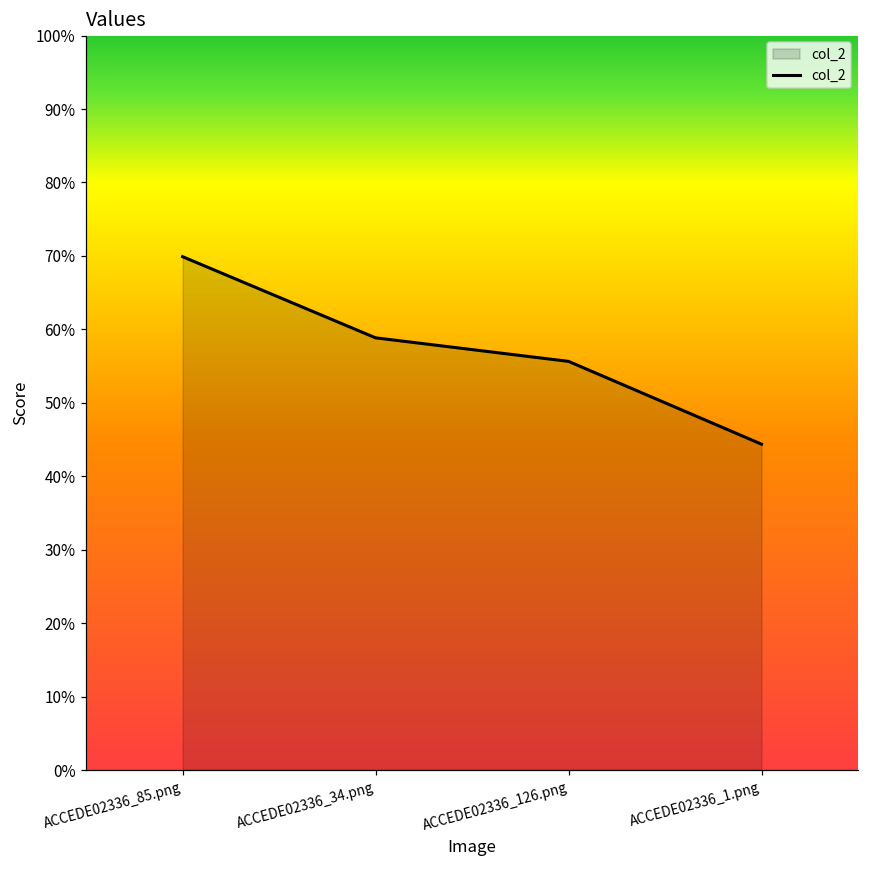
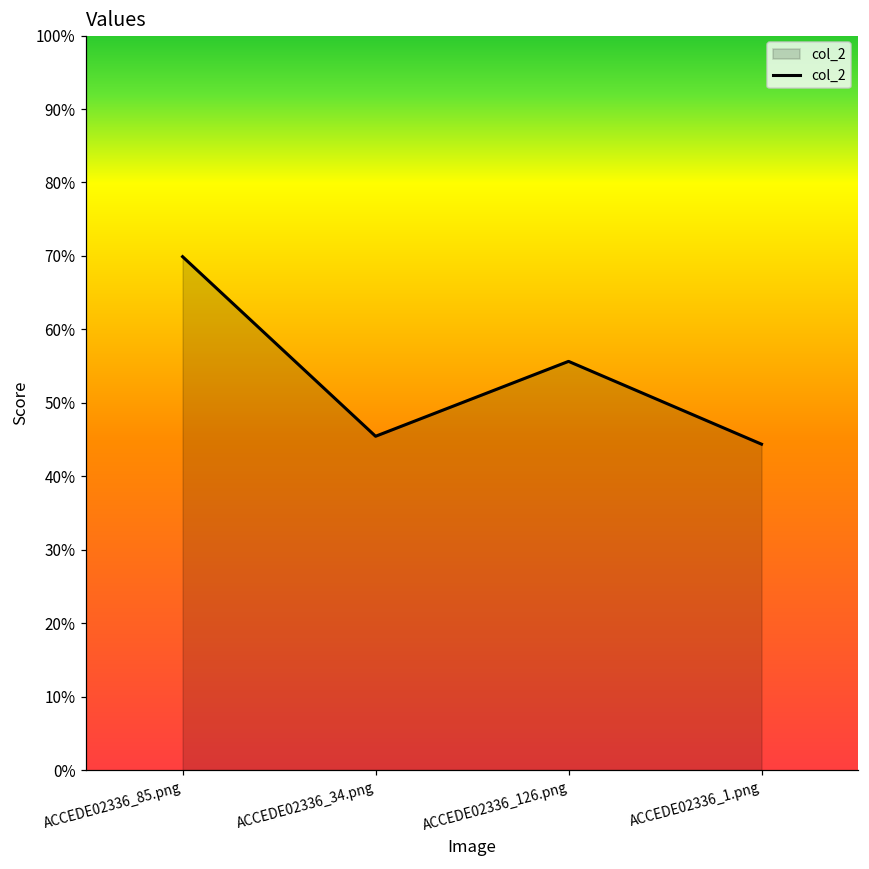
ACCEDE02336_34.png: 59% -> 45%
